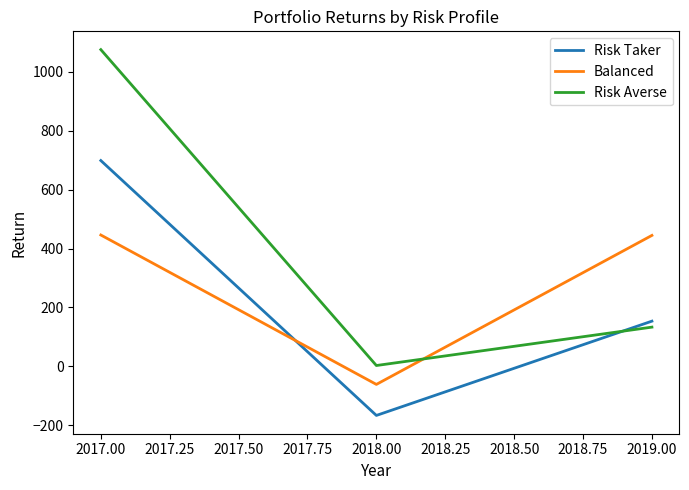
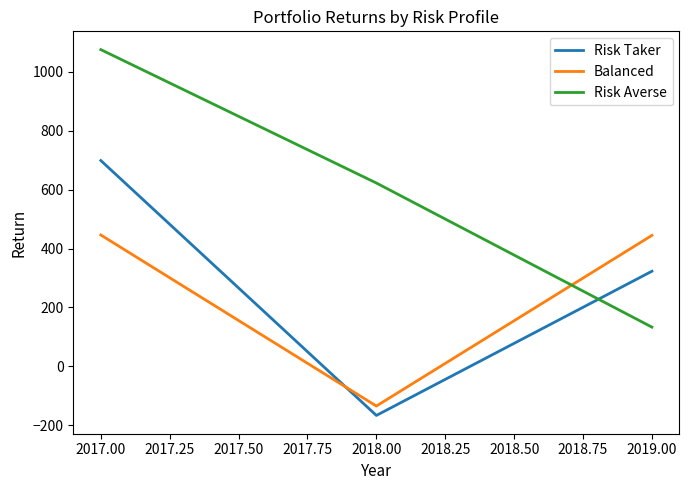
Balanced, 2018.00: -60 -> -130
Risk Averse, 2018.00: 0 -> 620
Risk Taker, 2019.00: 150 -> 320
